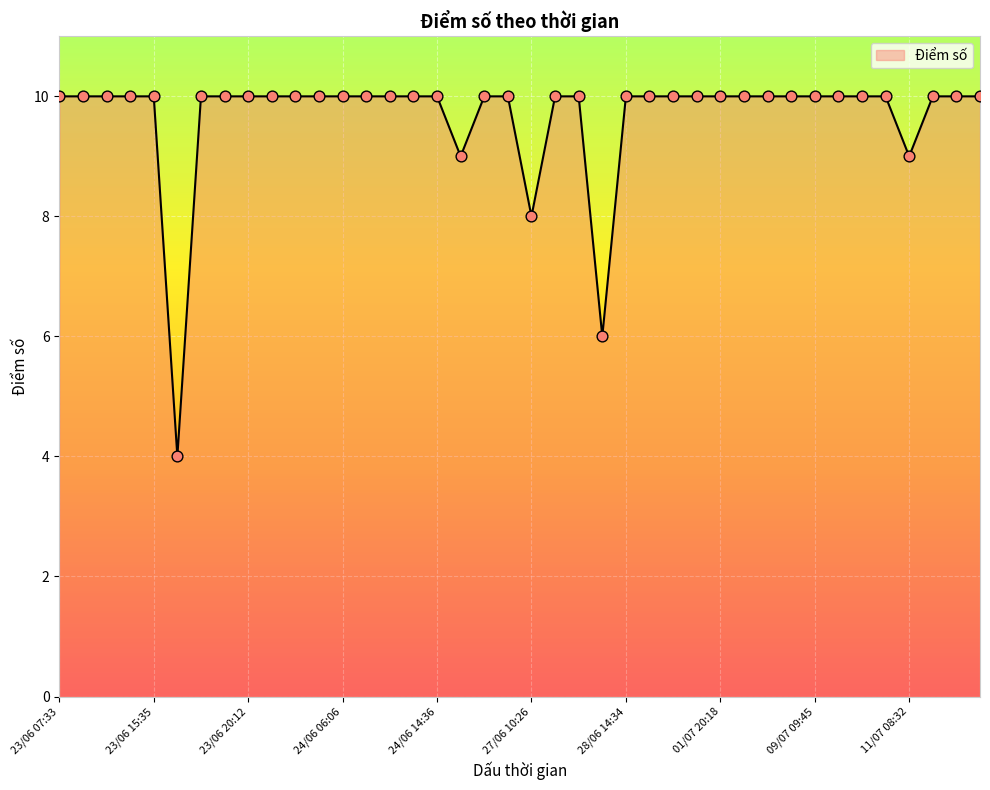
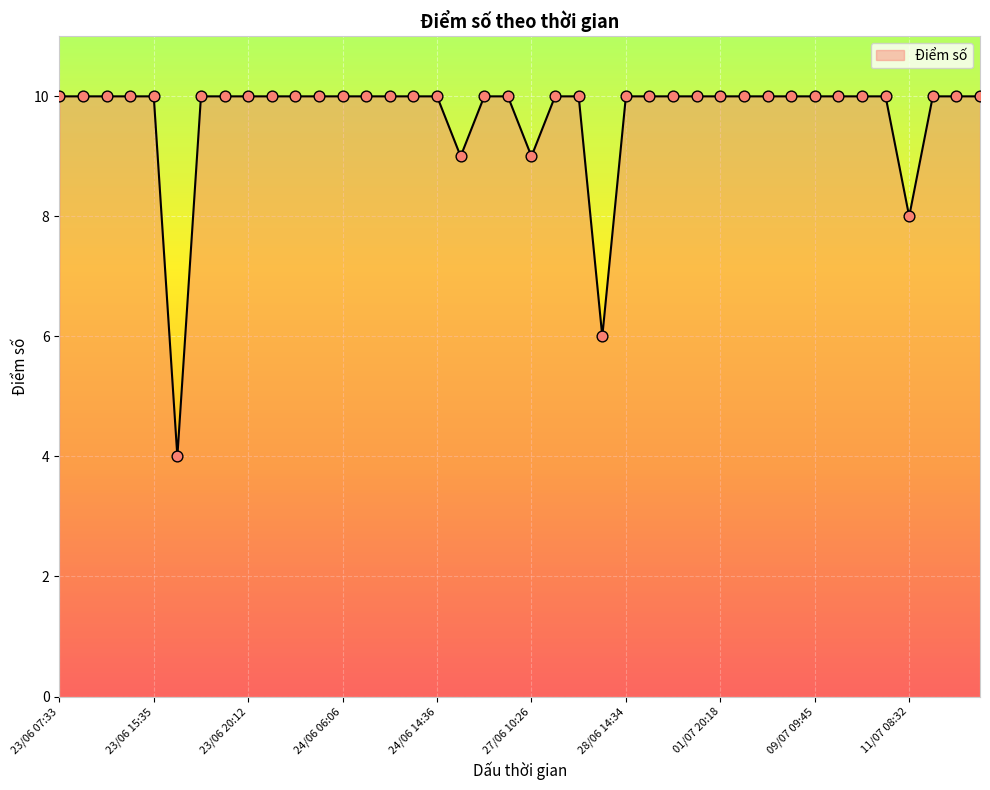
27/06 10:26: 8 -> 9
11/07 08:32: 9 -> 8
